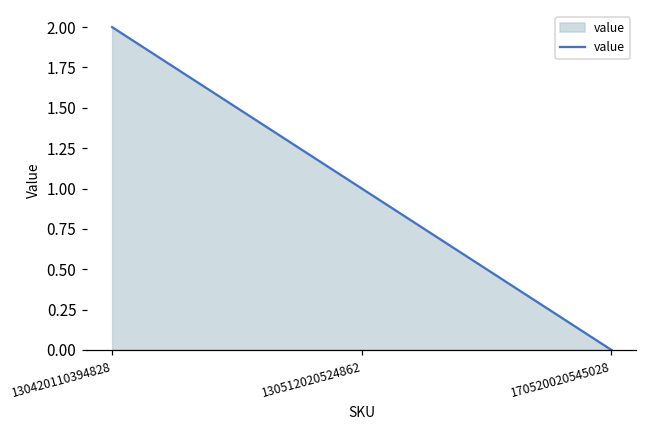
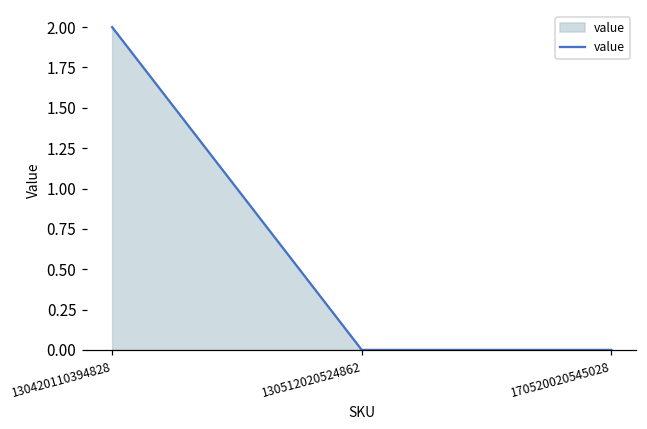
130512020524862: 1 -> 0
